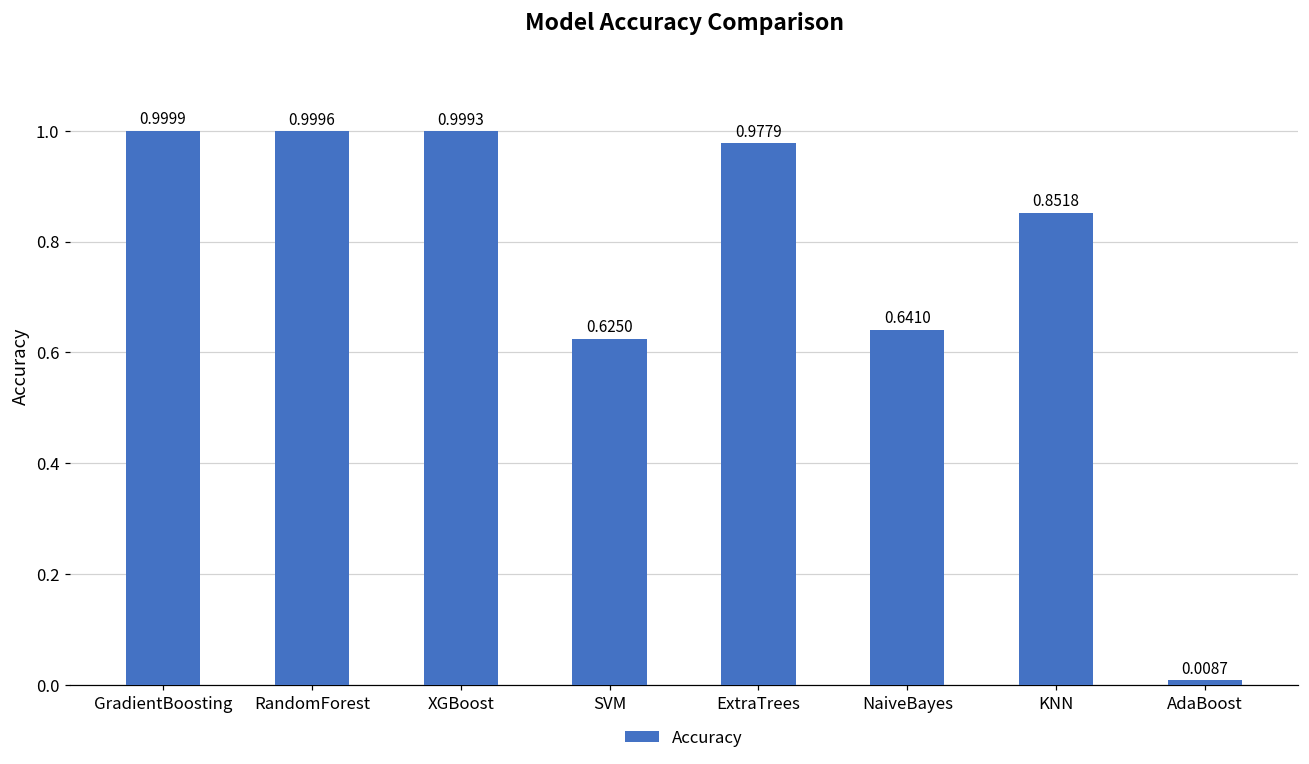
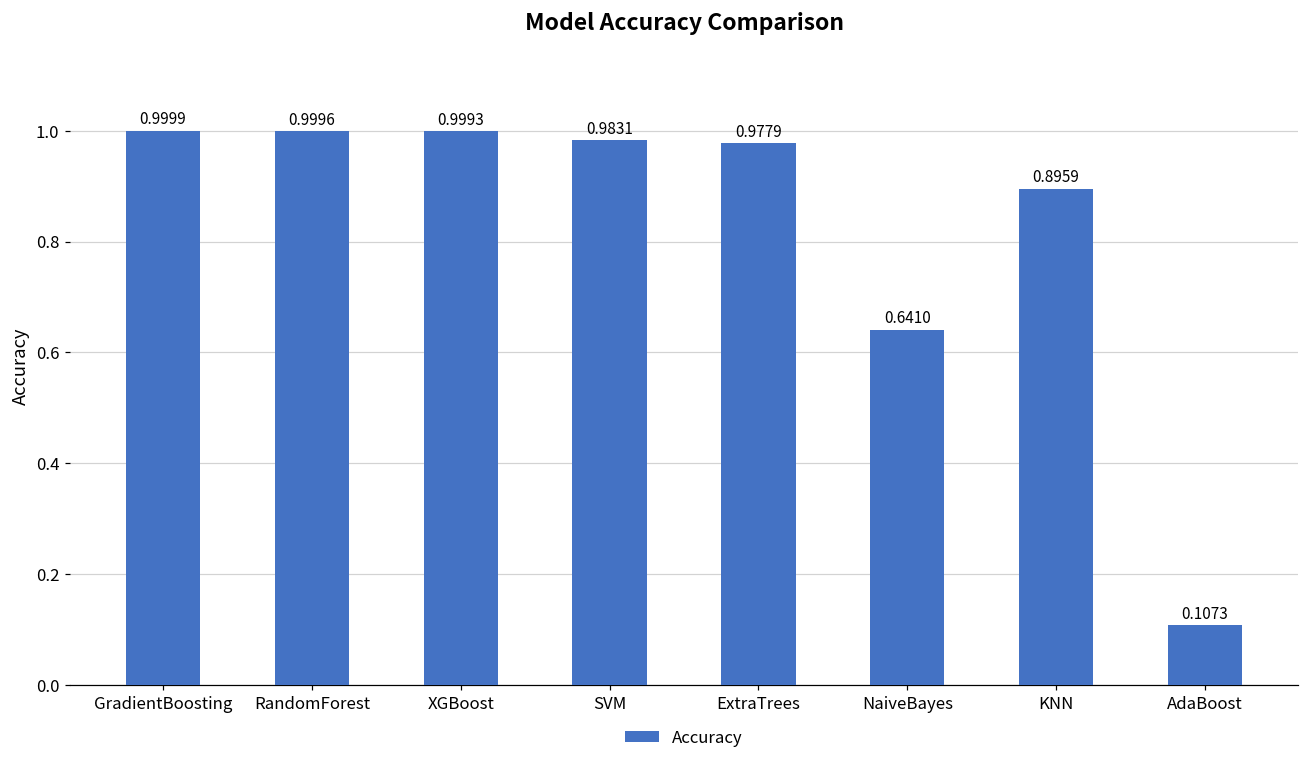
SVM: 0.6250 -> 0.9831
KNN: 0.8518 -> 0.8959
AdaBoost: 0.0087 -> 0.1073
